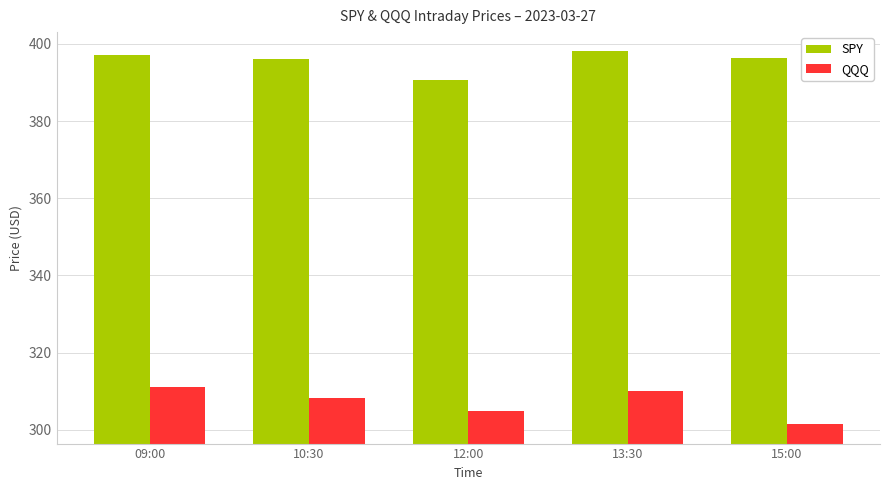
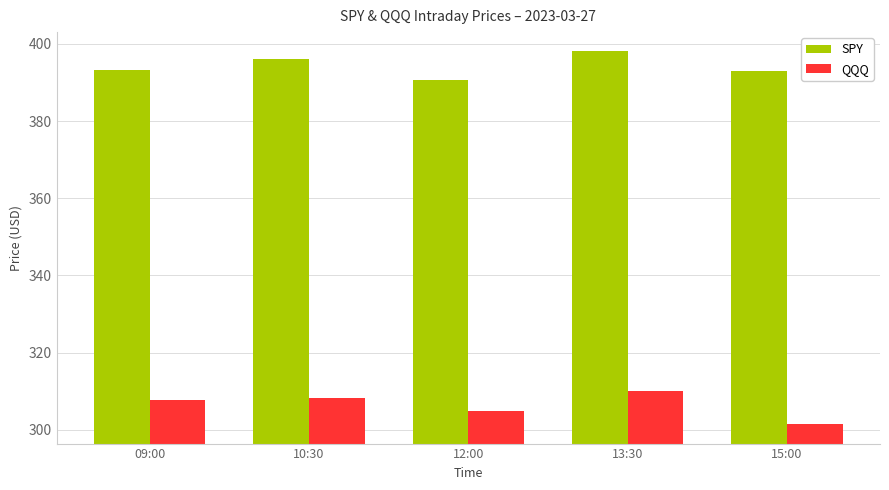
SPY, 09:00: 397 -> 393
QQQ, 09:00: 311 -> 308
SPY, 15:00: 396 -> 393
